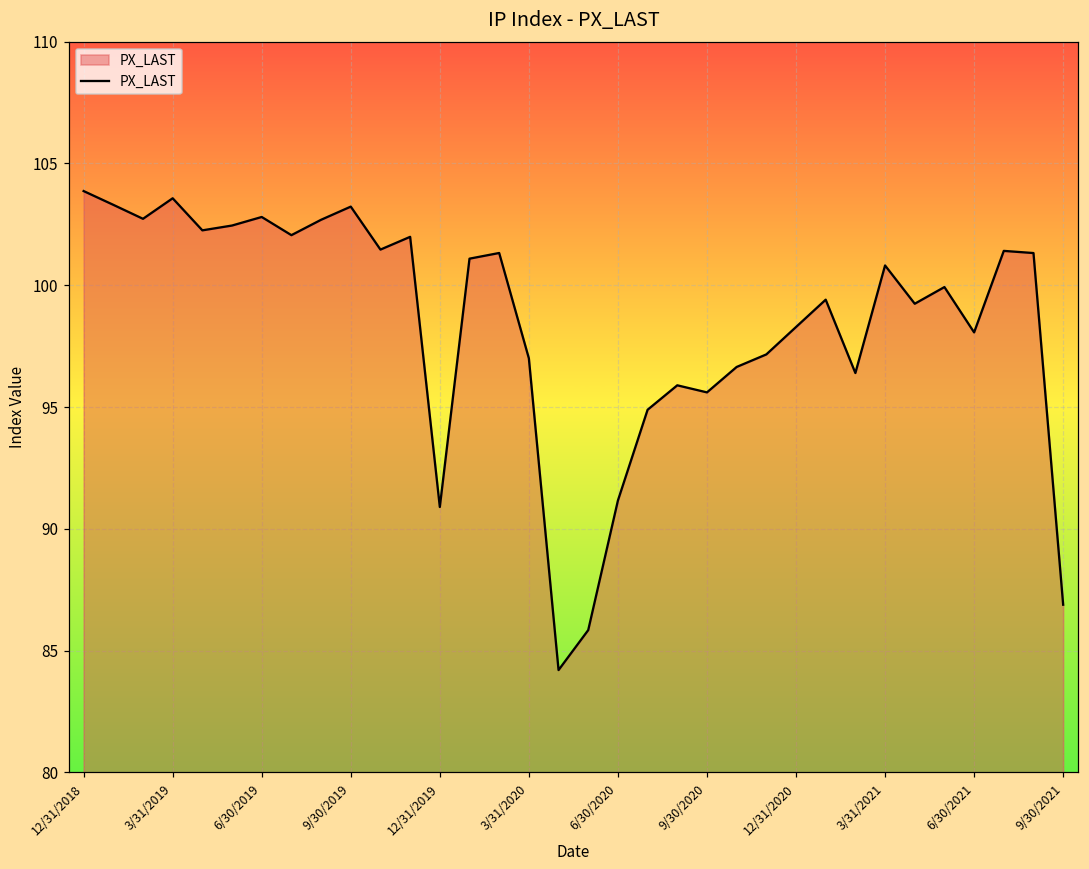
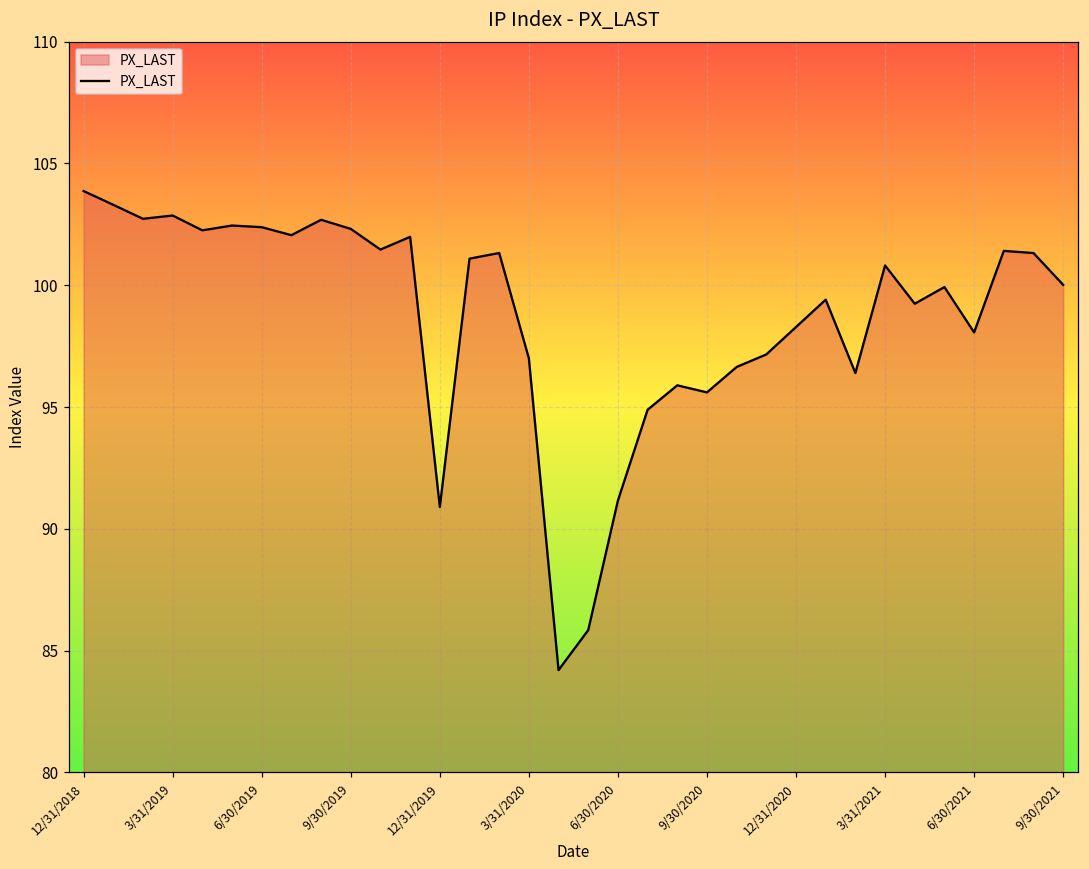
3/31/2019: 103.6 -> 102.9
6/30/2019: 102.8 -> 102.4
9/30/2019: 103.2 -> 102.3
9/30/2021: 86.9 -> 100.0
